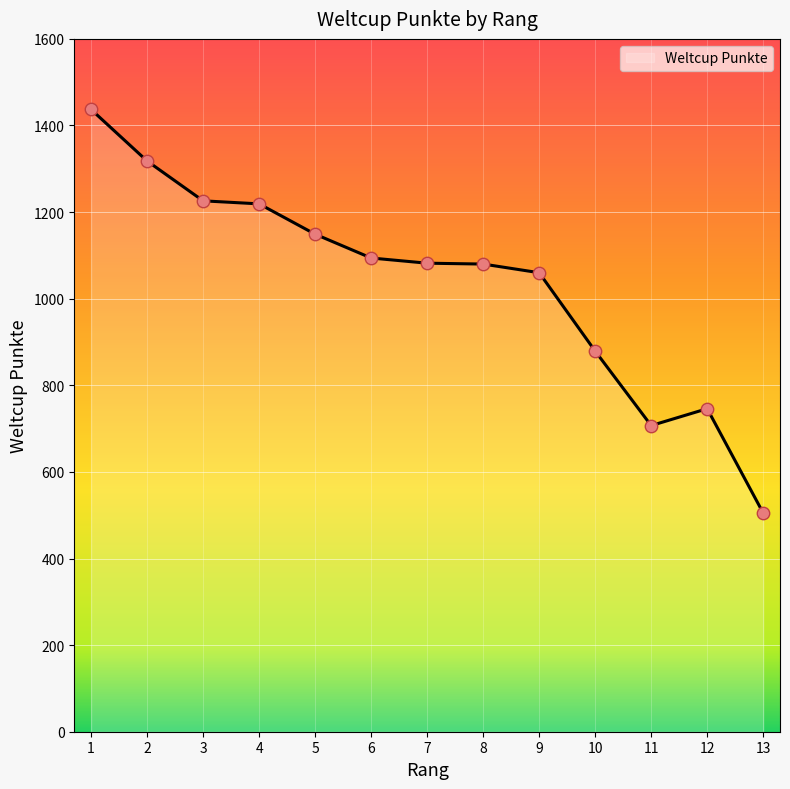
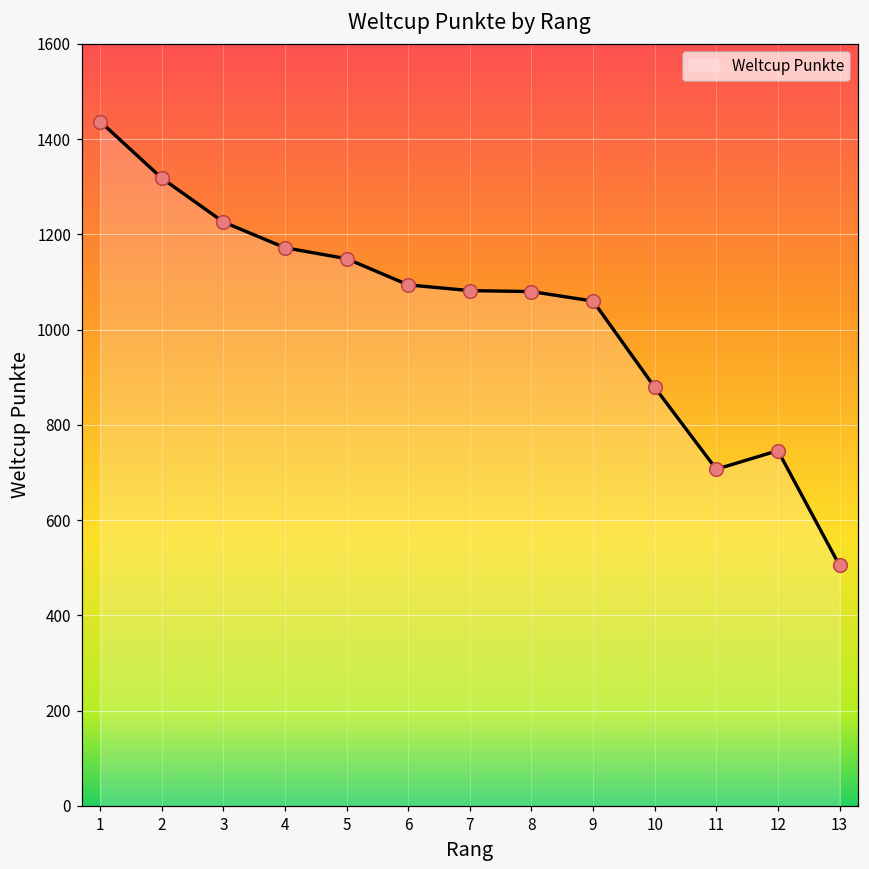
4: 1220 -> 1170
